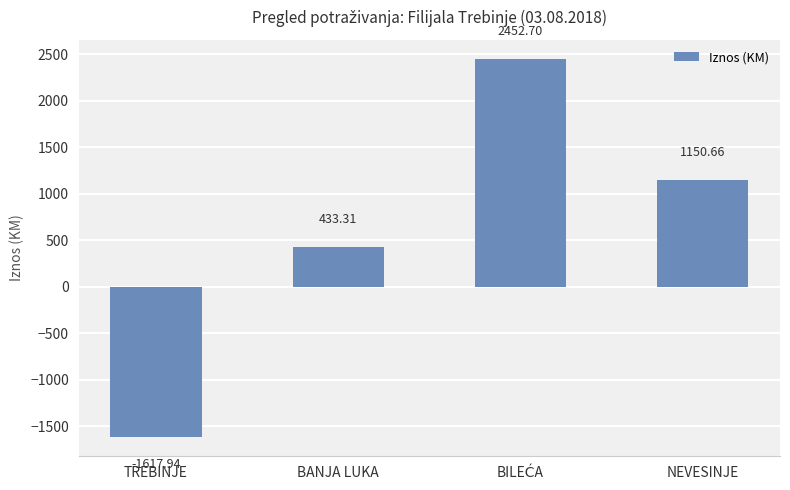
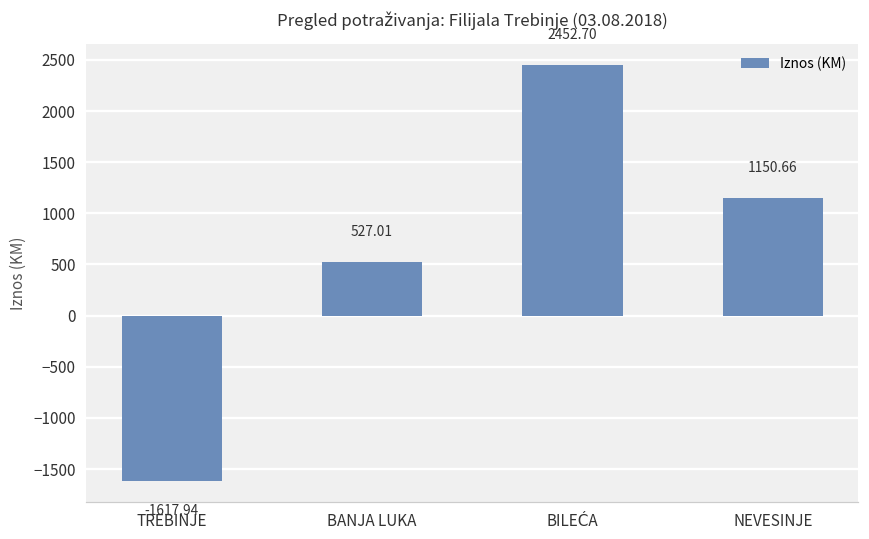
BANJA LUKA: 433.31 -> 527.01
